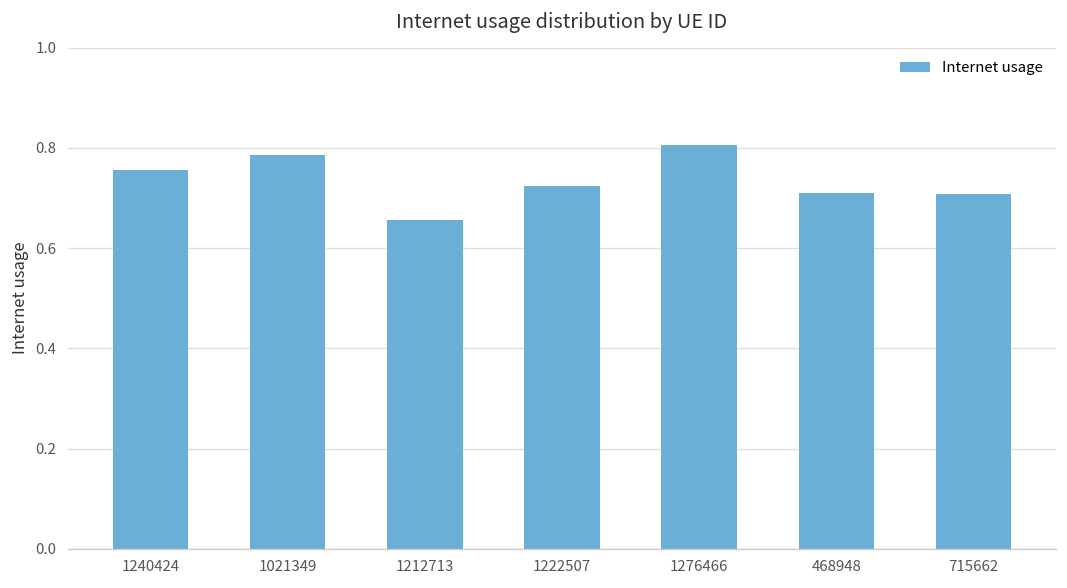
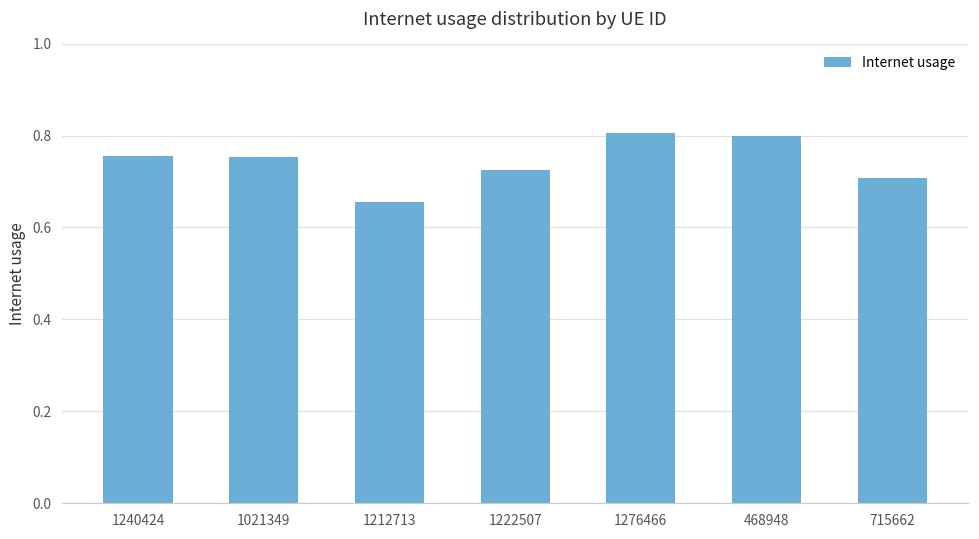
1021349: 0.79 -> 0.75
468948: 0.71 -> 0.80
